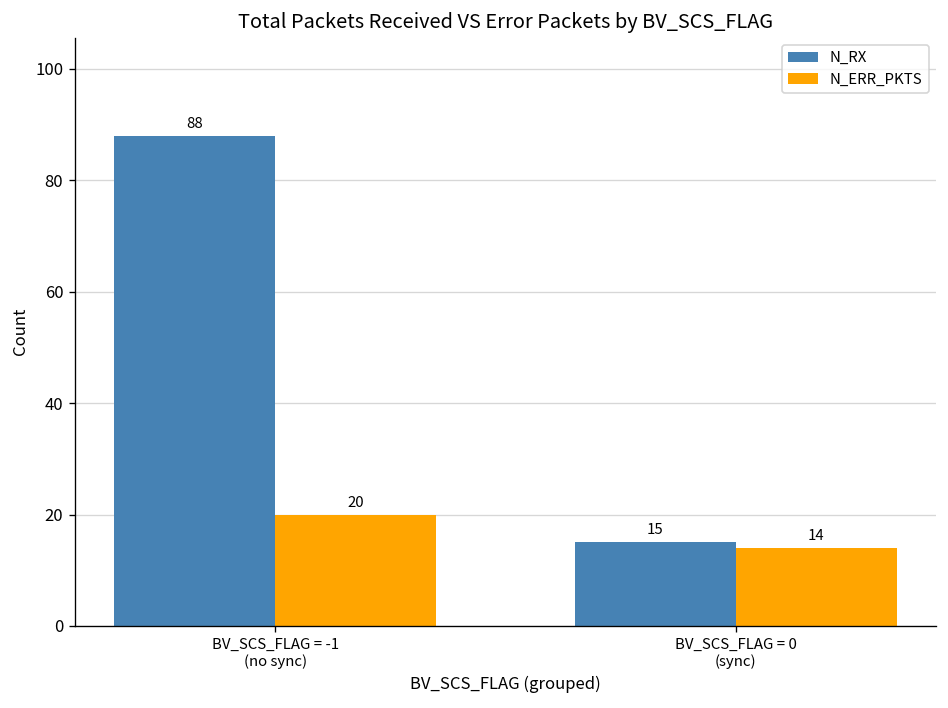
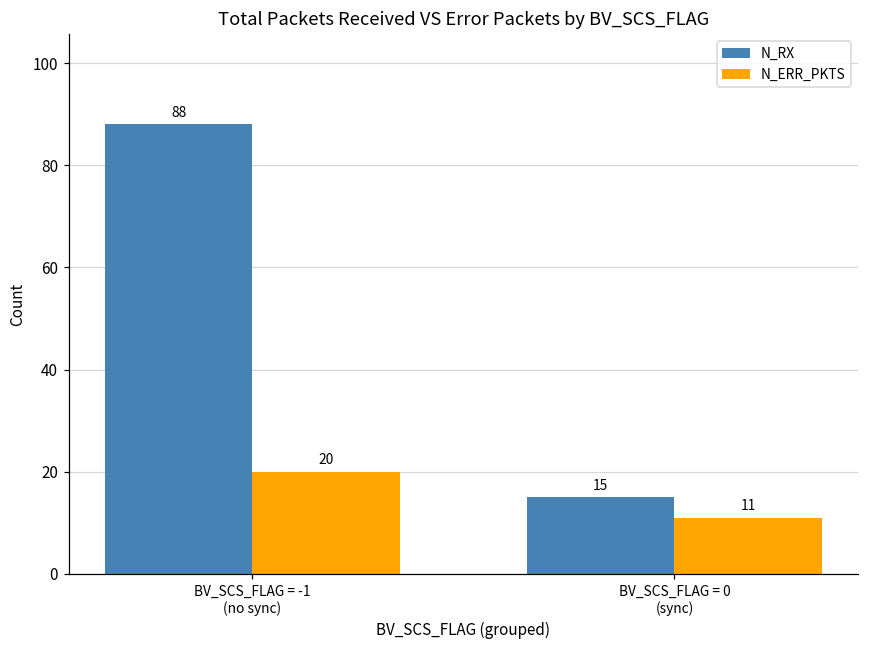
N_ERR_PKTS, BV_SCS_FLAG = 0 (sync): 14 -> 11
